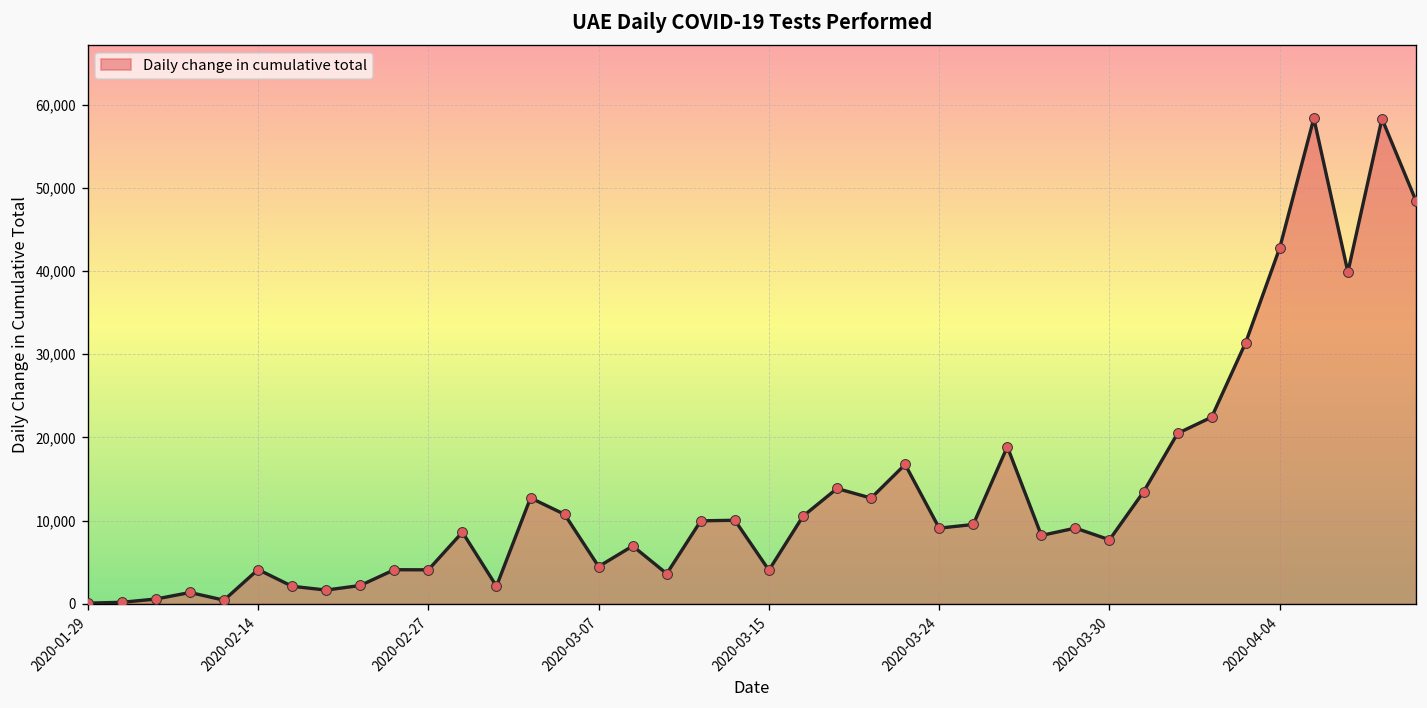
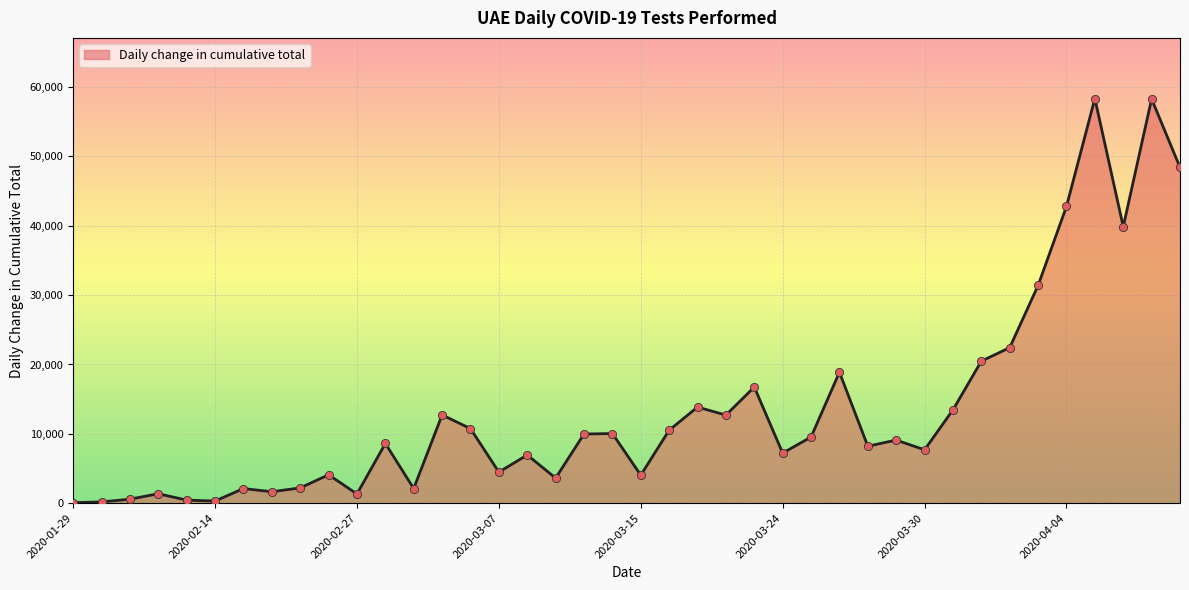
2020-02-14: 4,000 -> 0
2020-02-27: 4,000 -> 1,000
2020-03-24: 9,000 -> 7,000
